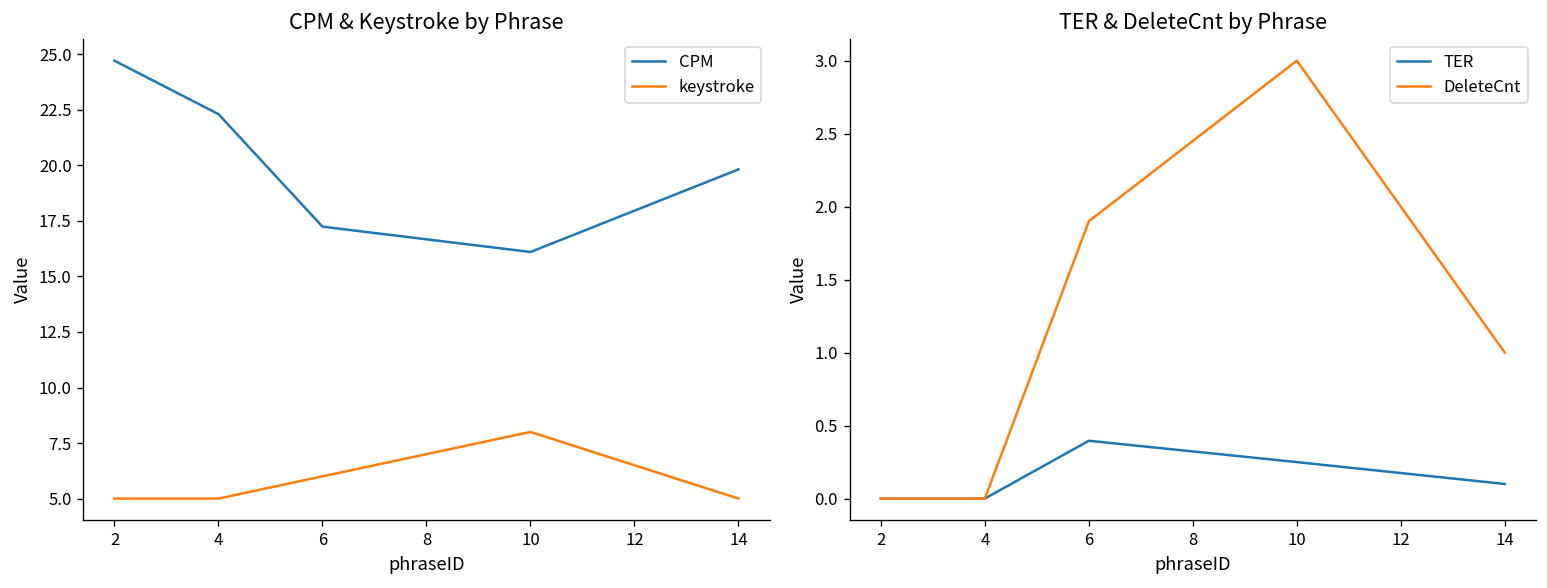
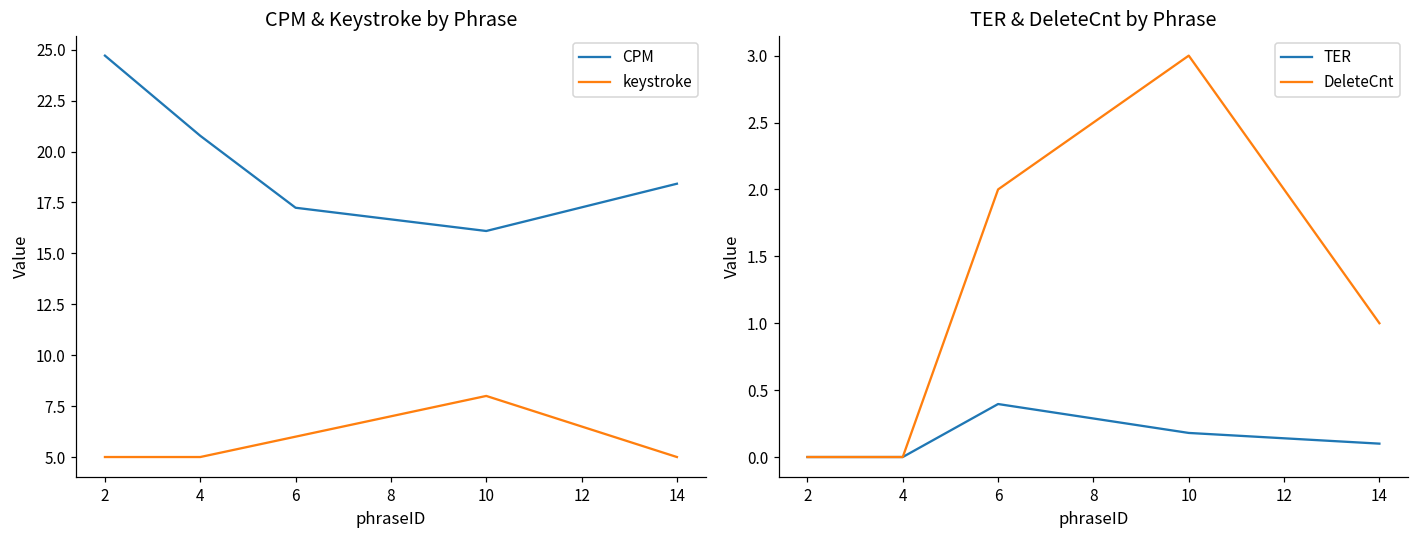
CPM & Keystroke by Phrase, CPM, 4: 22.3 -> 20.8
CPM & Keystroke by Phrase, CPM, 14: 19.8 -> 18.4
TER & DeleteCnt by Phrase, DeleteCnt, 6: 1.9 -> 2.0
TER & DeleteCnt by Phrase, TER, 10: 0.25 -> 0.18
